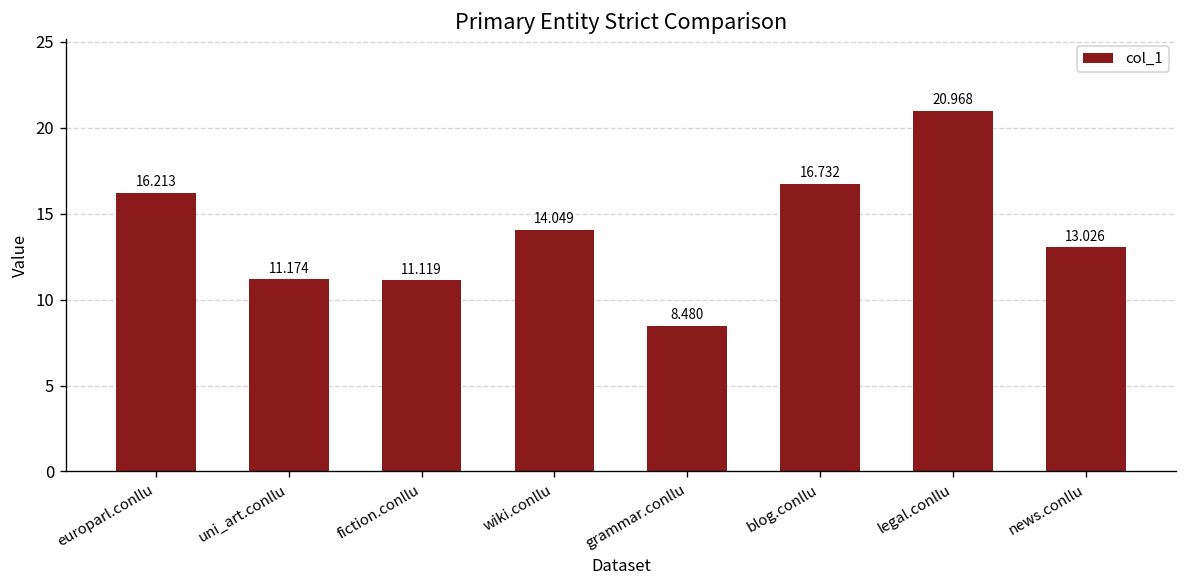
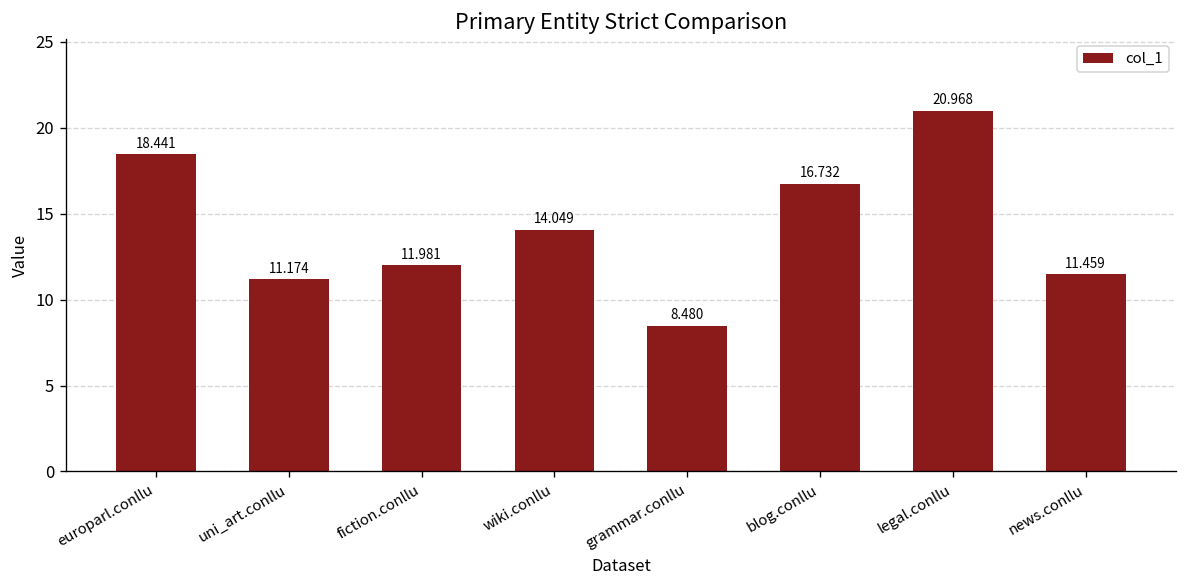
europarl.conllu: 16.213 -> 18.441
fiction.conllu: 11.119 -> 11.981
news.conllu: 13.026 -> 11.459
